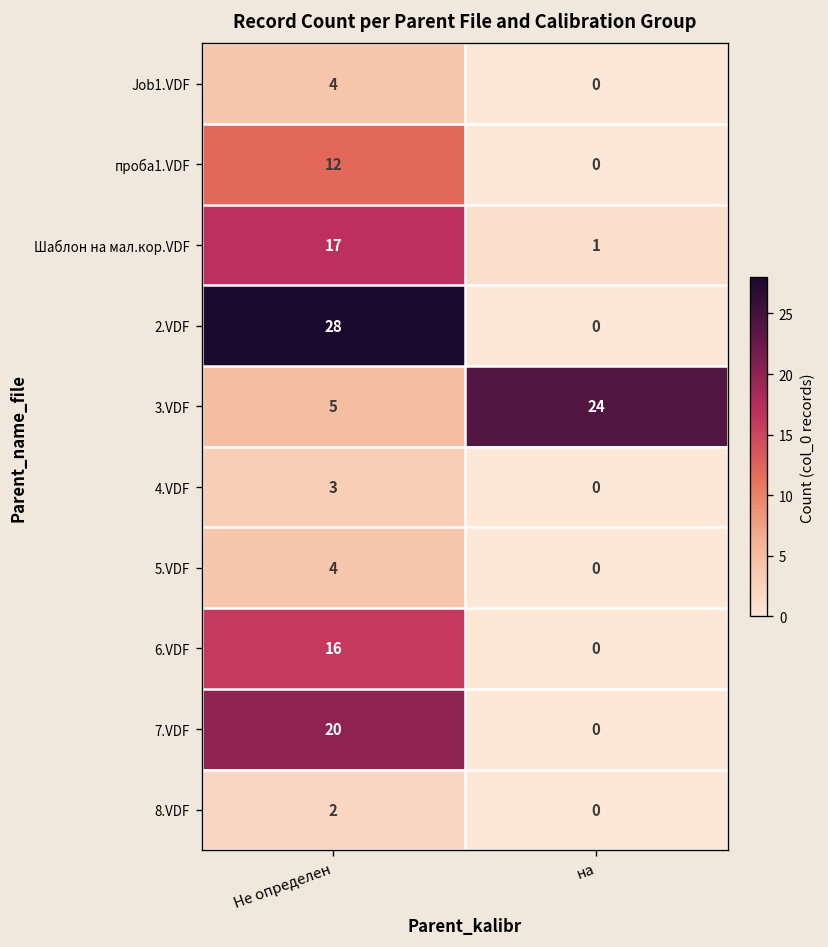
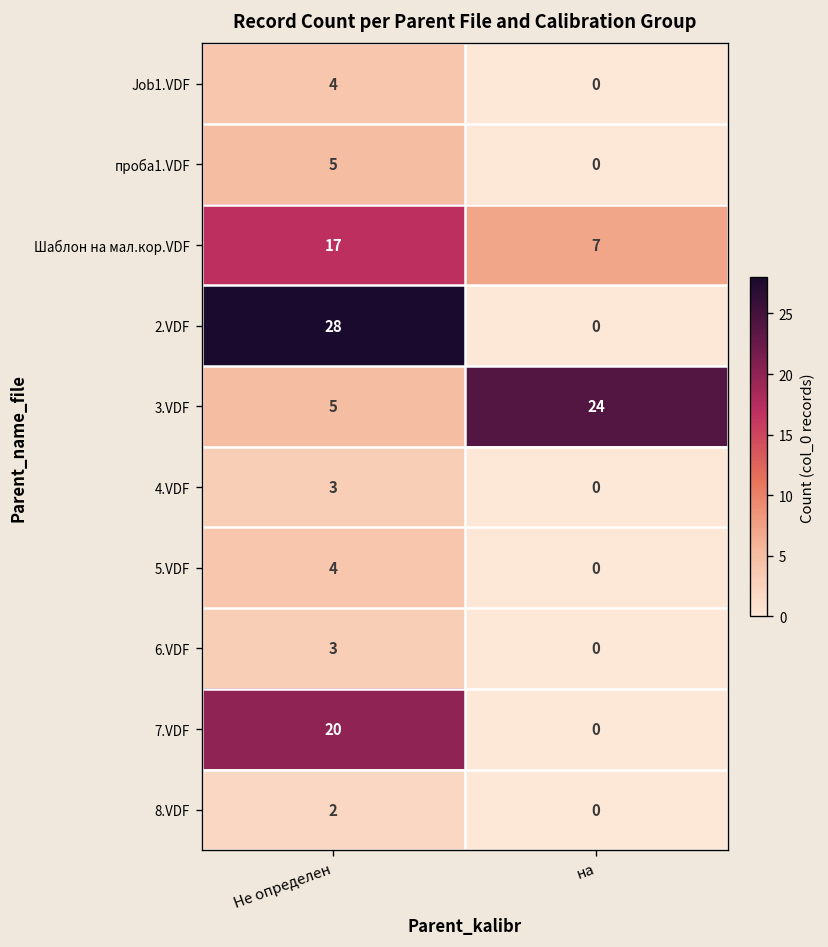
проба1.VDF, Не определен: 12 -> 5
Шаблон на мал.кор.VDF, на: 1 -> 7
6.VDF, Не определен: 16 -> 3
